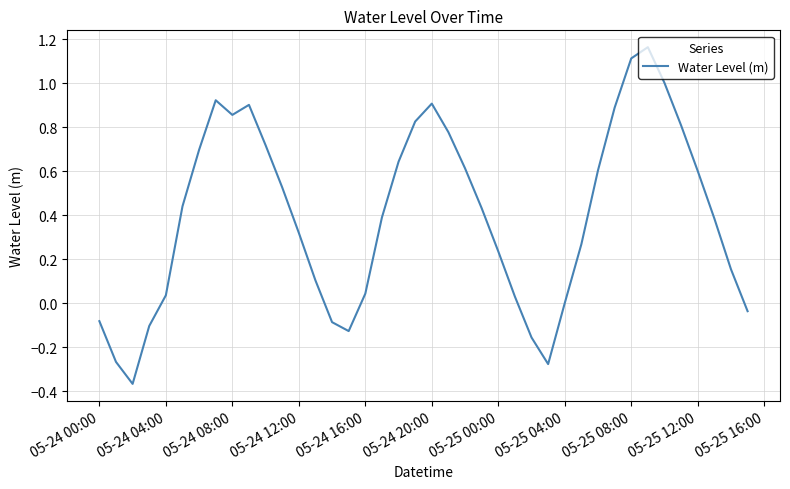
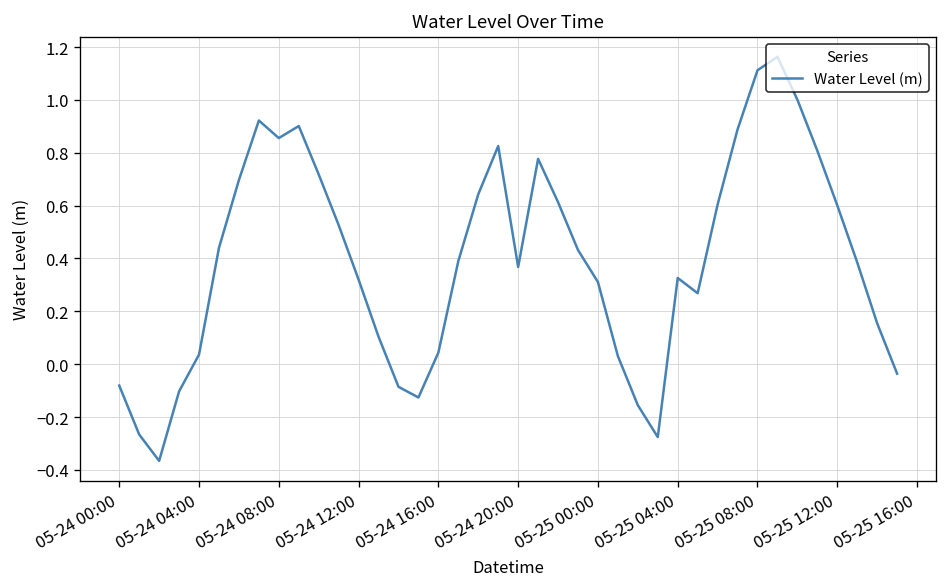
05-24 20:00: 0.91 -> 0.37
05-25 00:00: 0.24 -> 0.31
05-25 04:00: 0.00 -> 0.33
